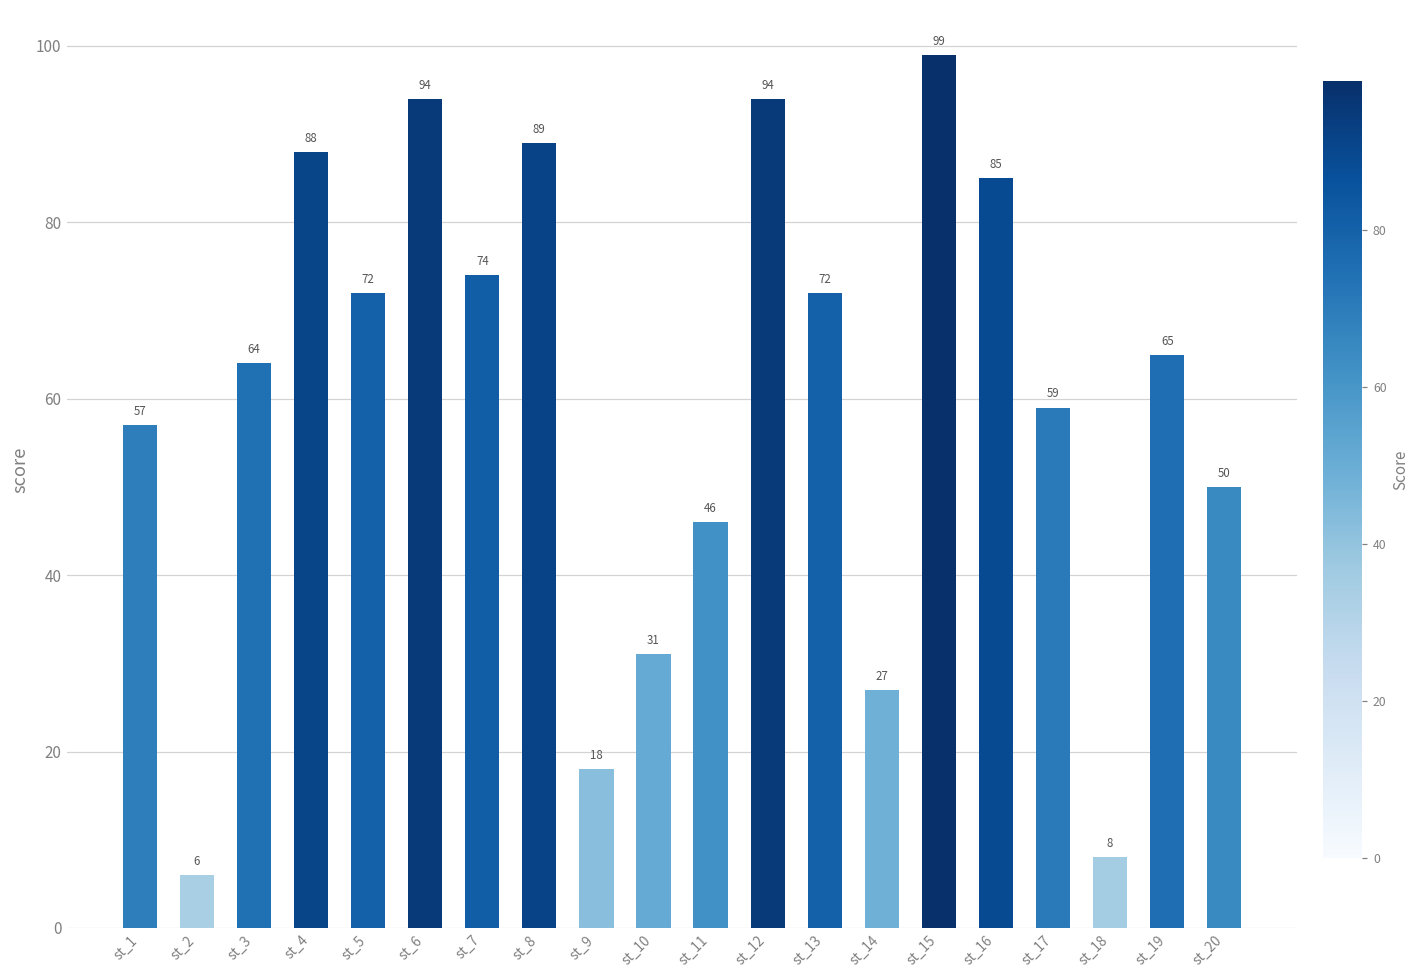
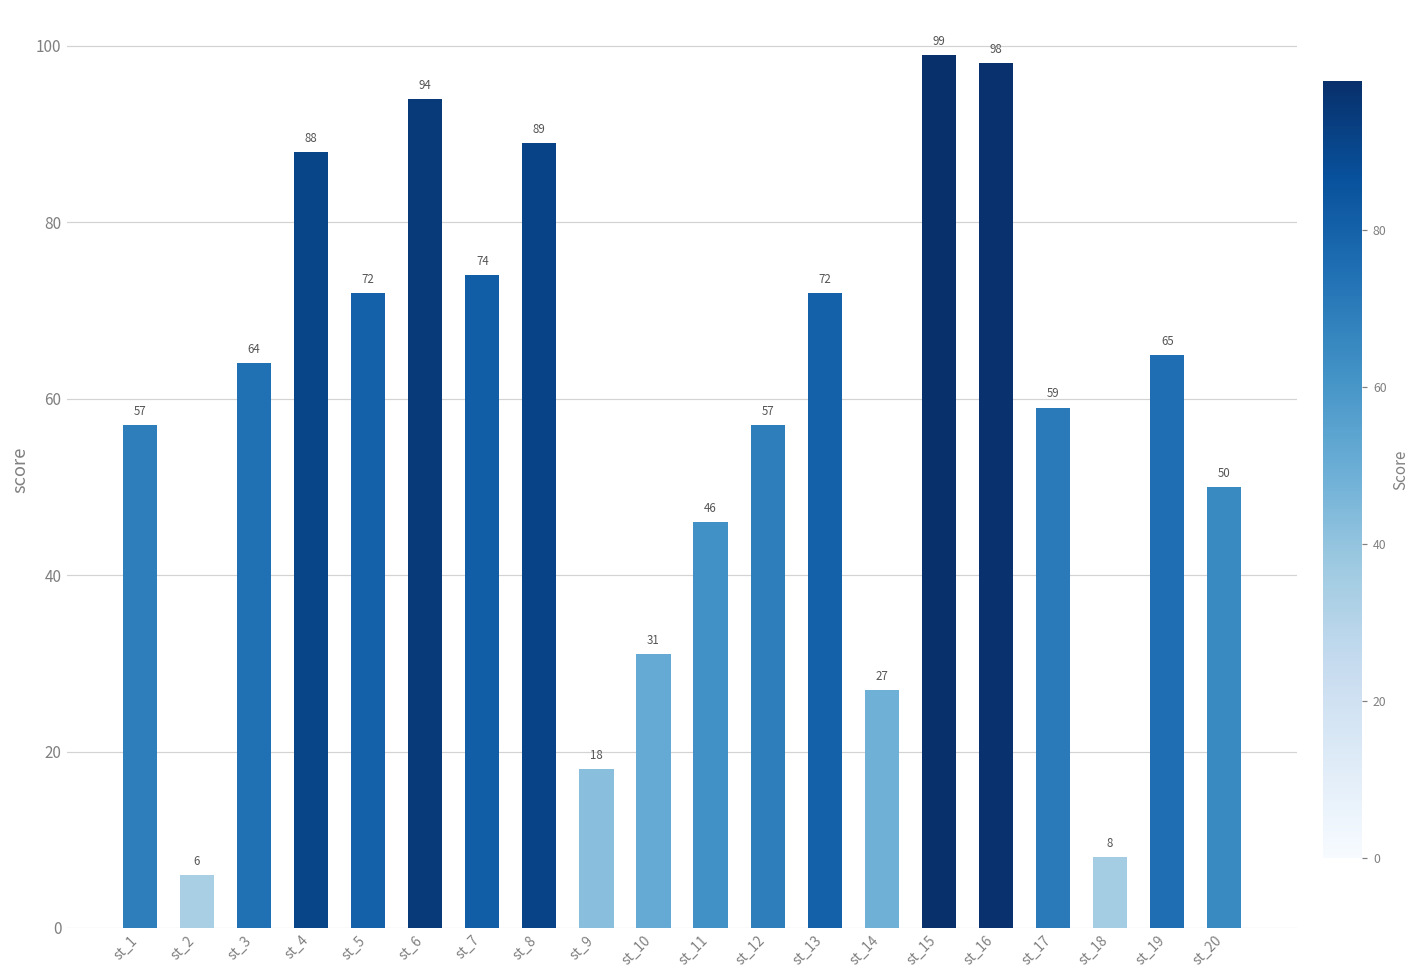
st_12: 94 -> 57
st_16: 85 -> 98
